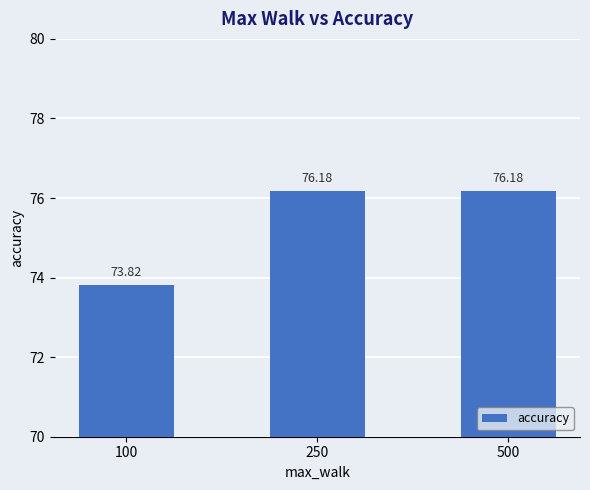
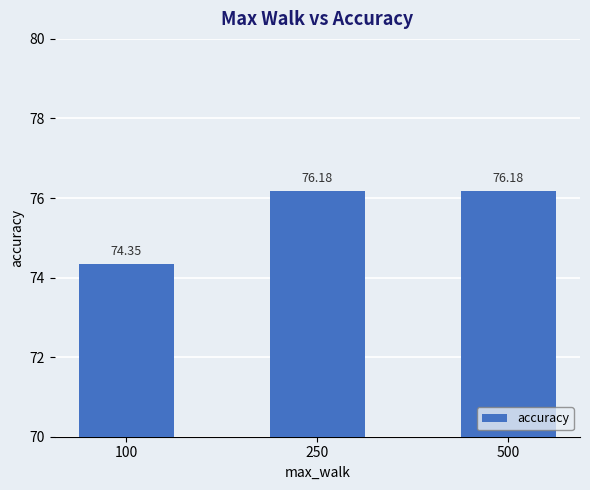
100: 73.82 -> 74.35
